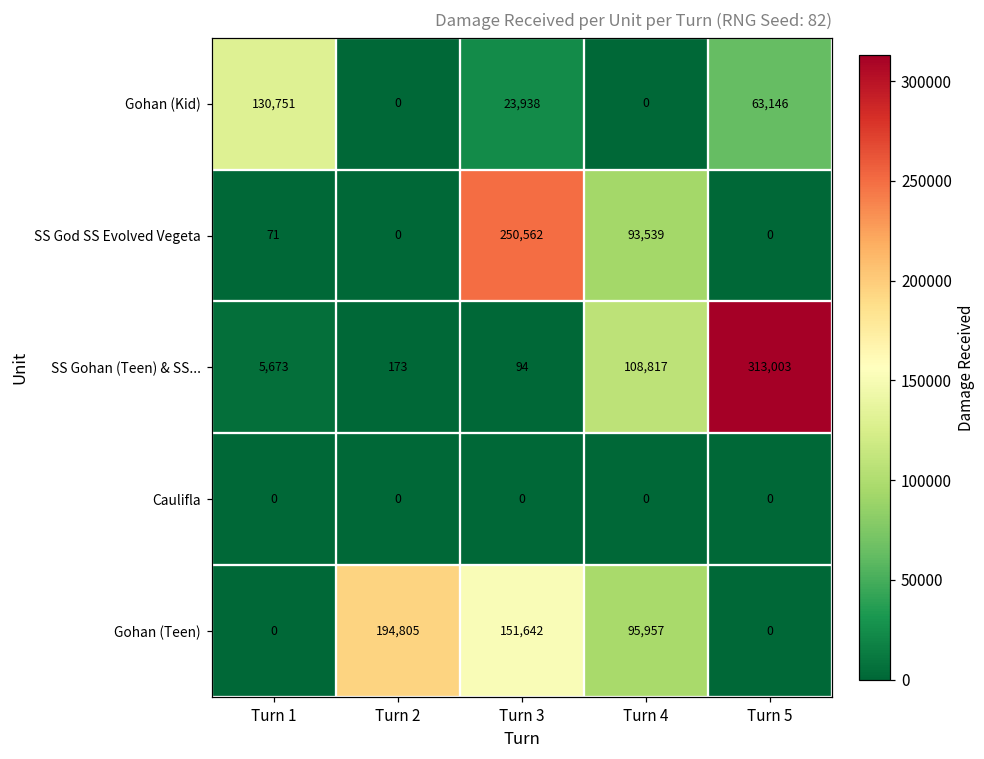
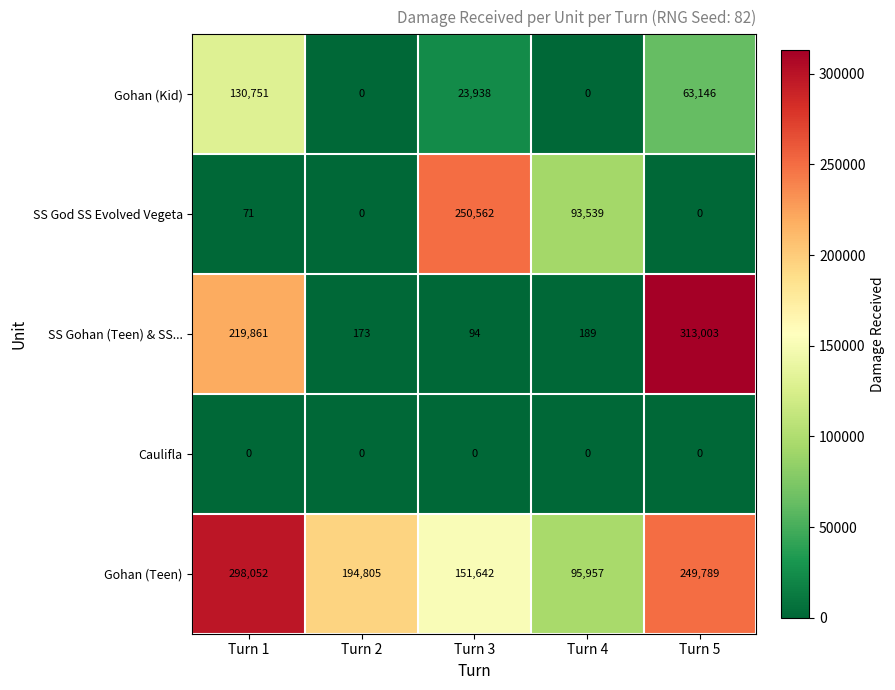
SS Gohan (Teen) & SS..., Turn 1: 5,673 -> 219,861
SS Gohan (Teen) & SS..., Turn 4: 108,817 -> 189
Gohan (Teen), Turn 1: 0 -> 298,052
Gohan (Teen), Turn 5: 0 -> 249,789
